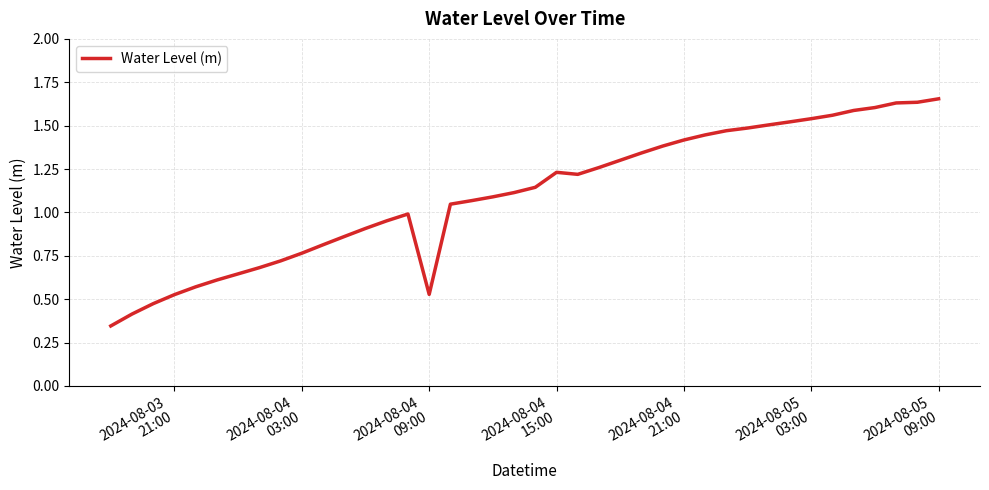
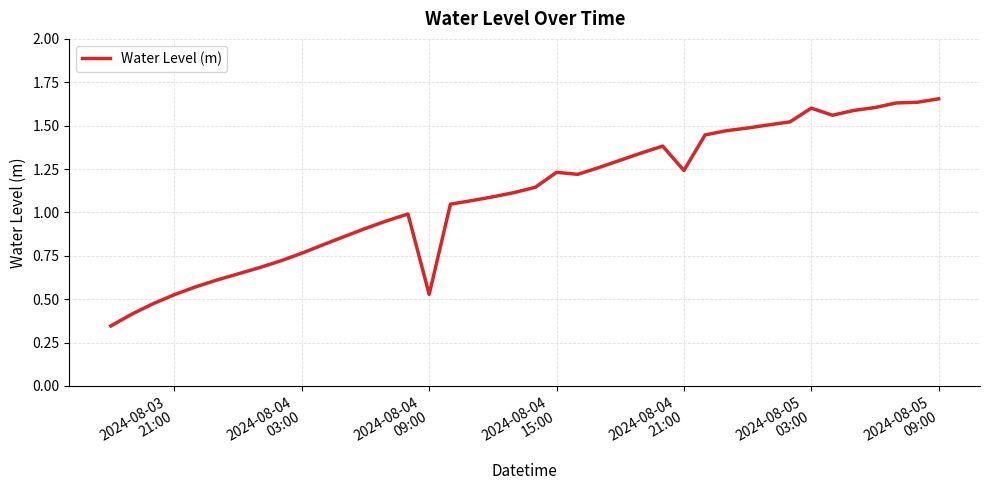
2024-08-04 21:00: 1.42 -> 1.24
2024-08-05 03:00: 1.54 -> 1.60
